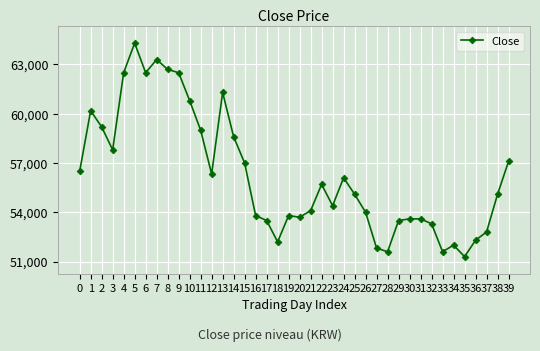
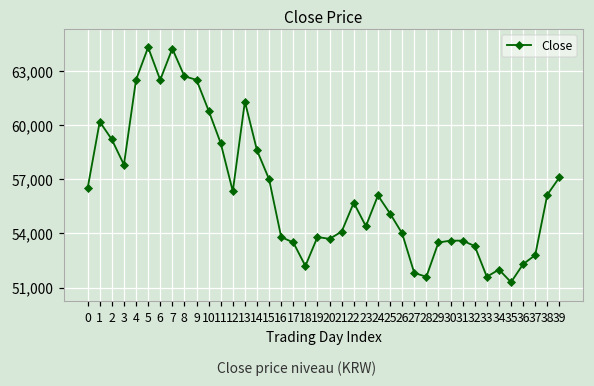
7: 63,300 -> 64,200
38: 55,100 -> 56,100
